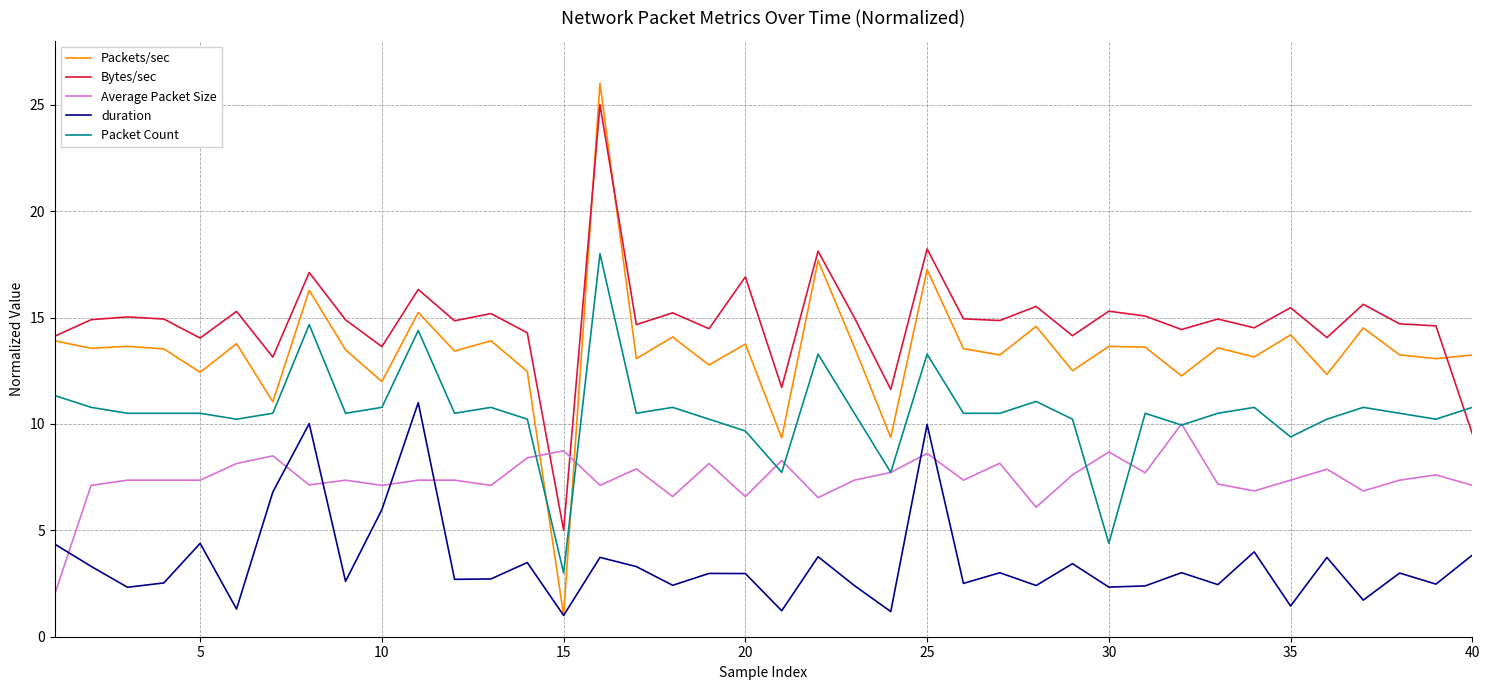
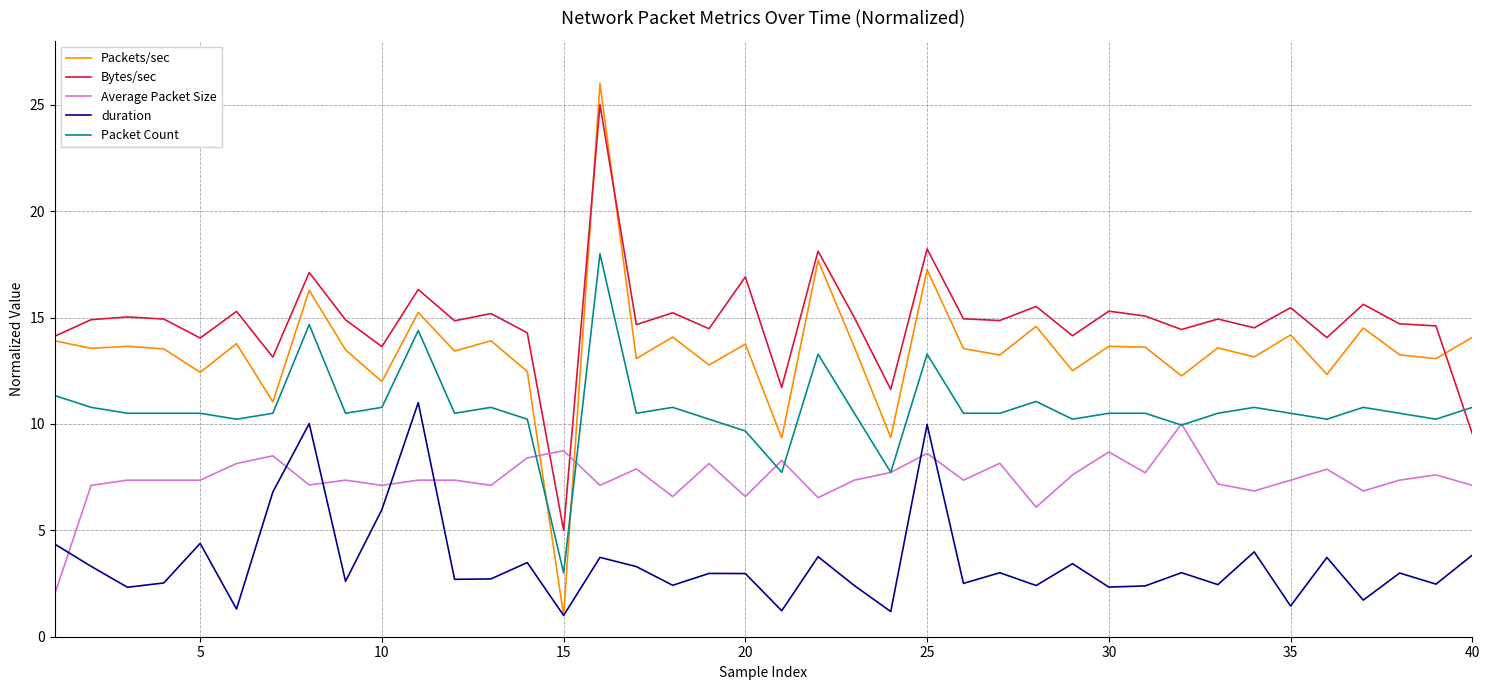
Packet Count, 30: 4.4 -> 10.5
Packet Count, 35: 9.4 -> 10.5
Packets/sec, 40: 13.2 -> 14.1
